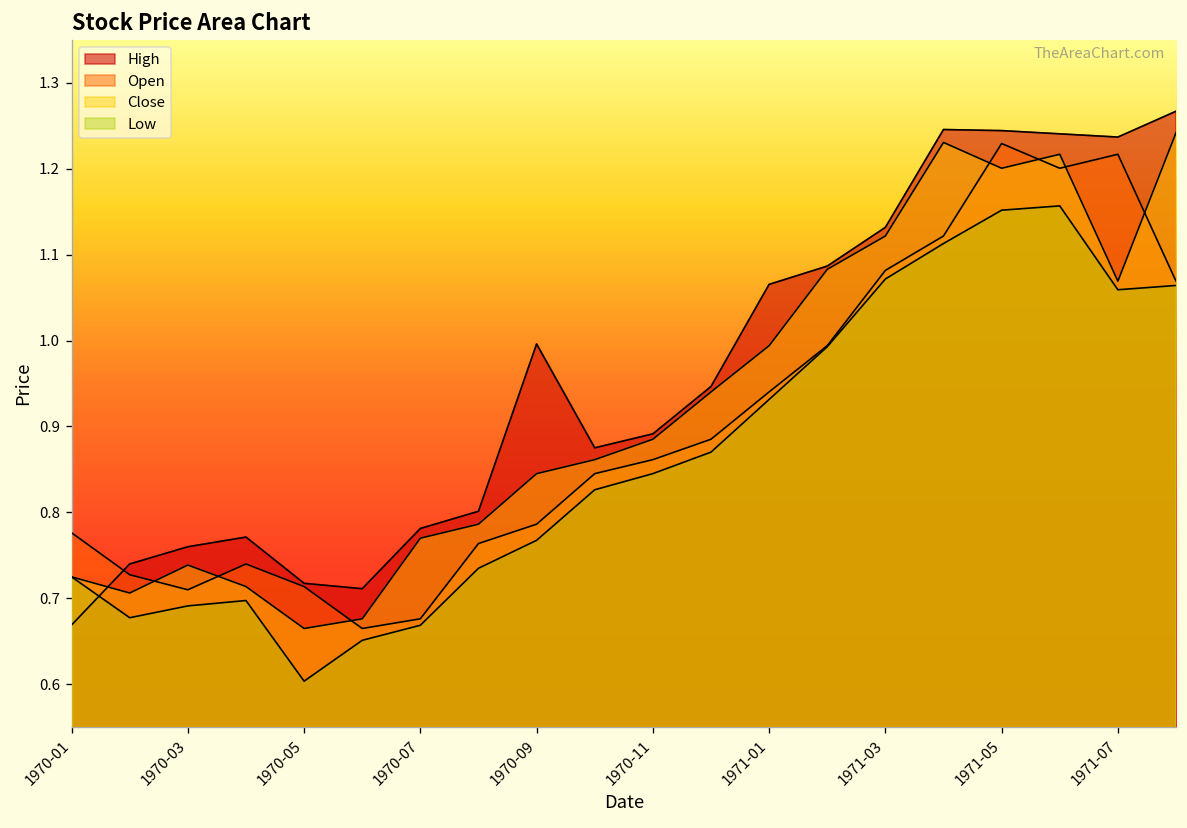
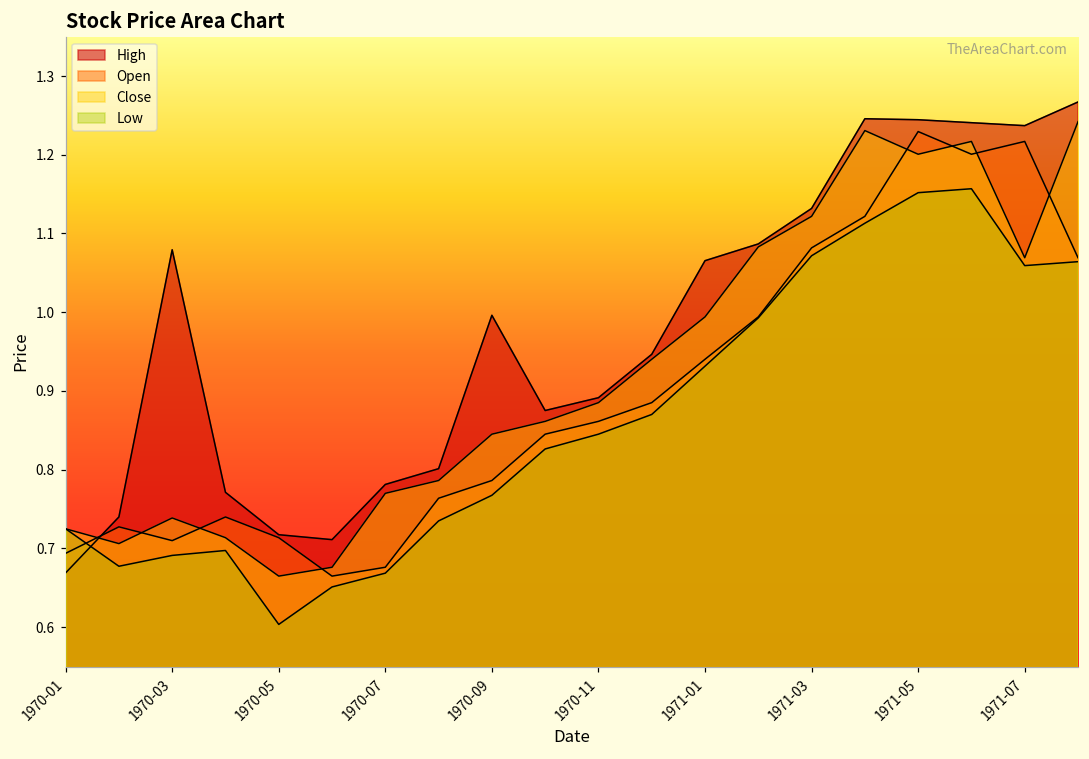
Open, 1970-01: 0.78 -> 0.69
High, 1970-03: 0.76 -> 1.08
